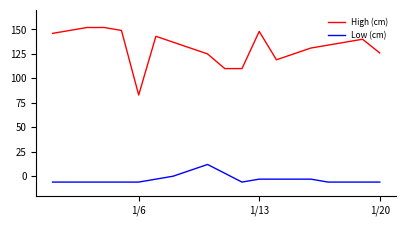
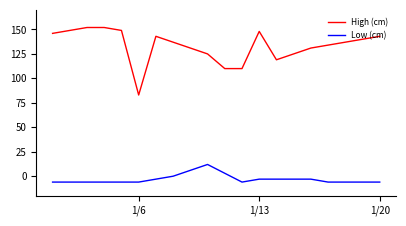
High (cm), 1/20: 130 -> 140
